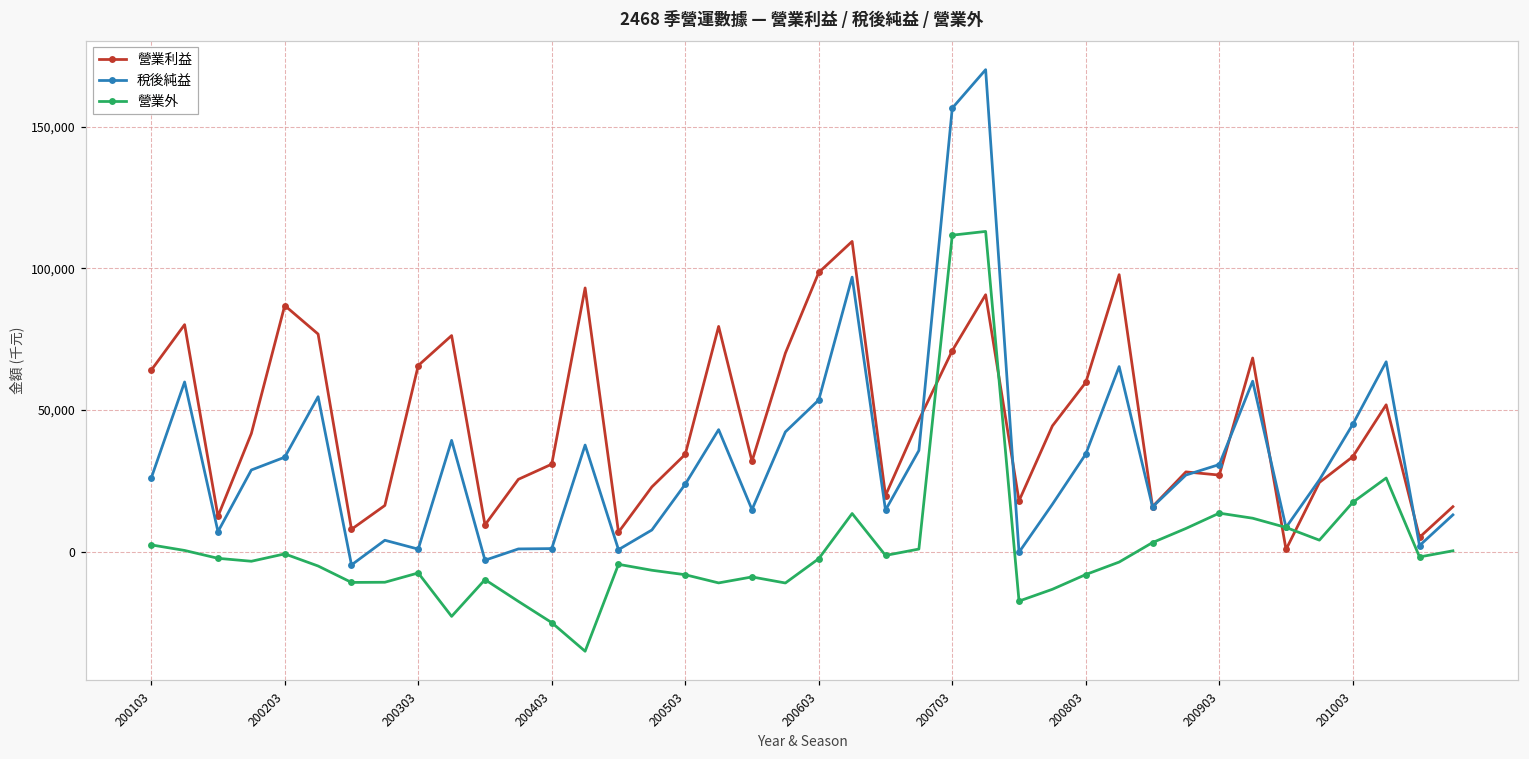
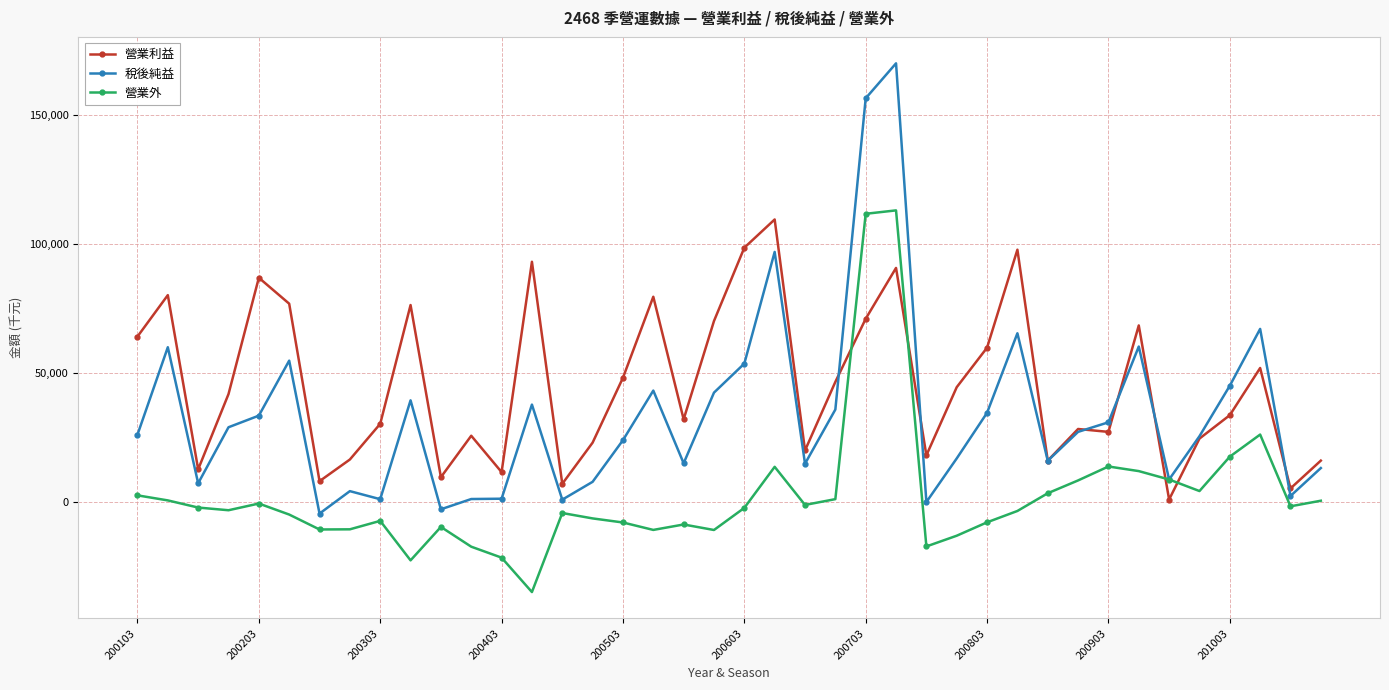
營業利益, 200303: 66,000 -> 30,000
營業利益, 200403: 31,000 -> 11,000
營業外, 200403: -25,000 -> -22,000
營業利益, 200503: 34,000 -> 48,000
